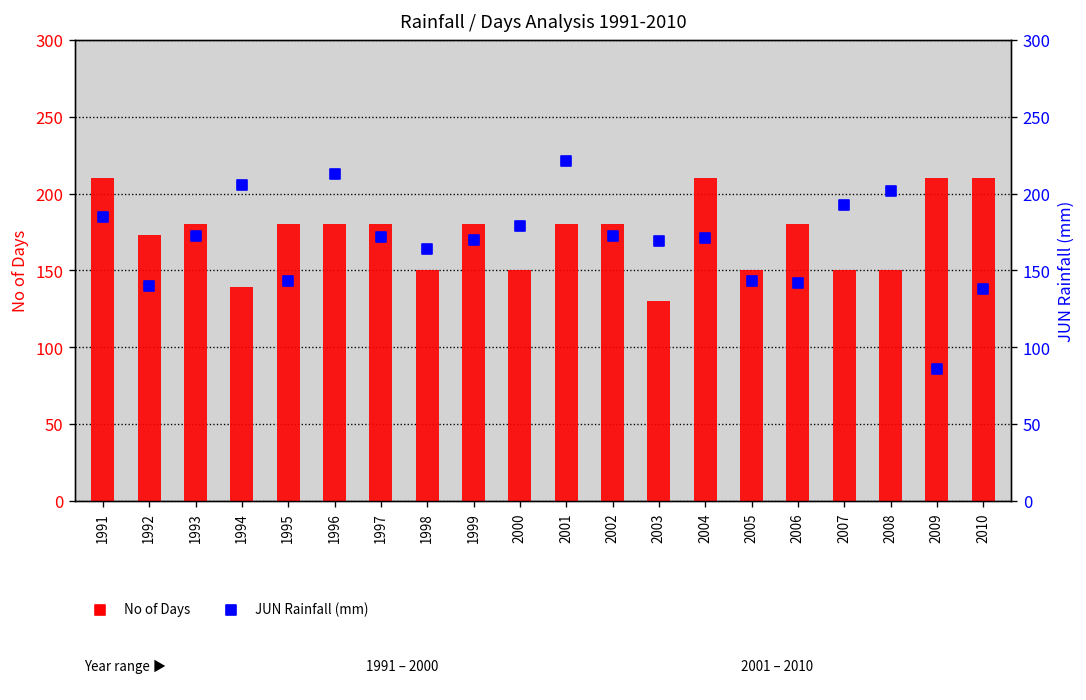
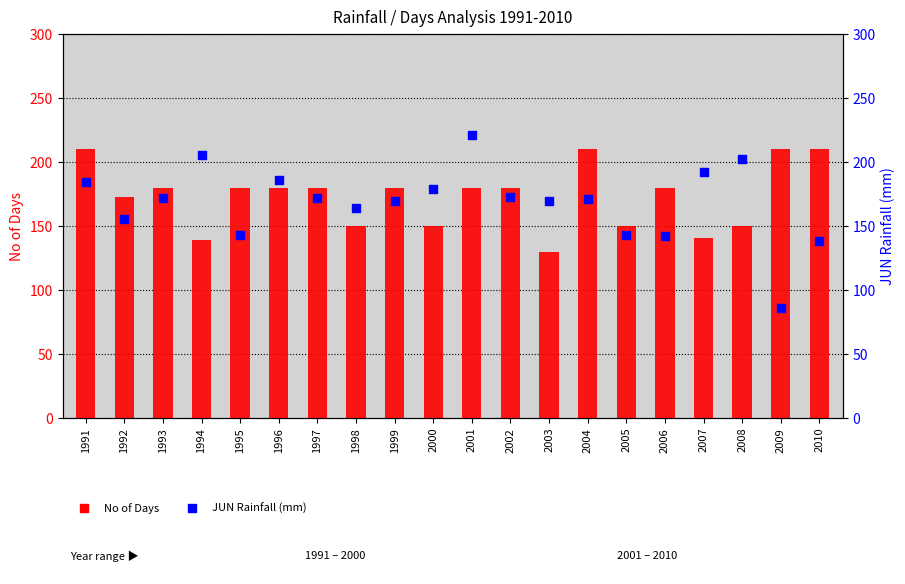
No of Days, 2007: 150 -> 141
JUN Rainfall (mm), 1992: 140 -> 155
JUN Rainfall (mm), 1996: 213 -> 186
